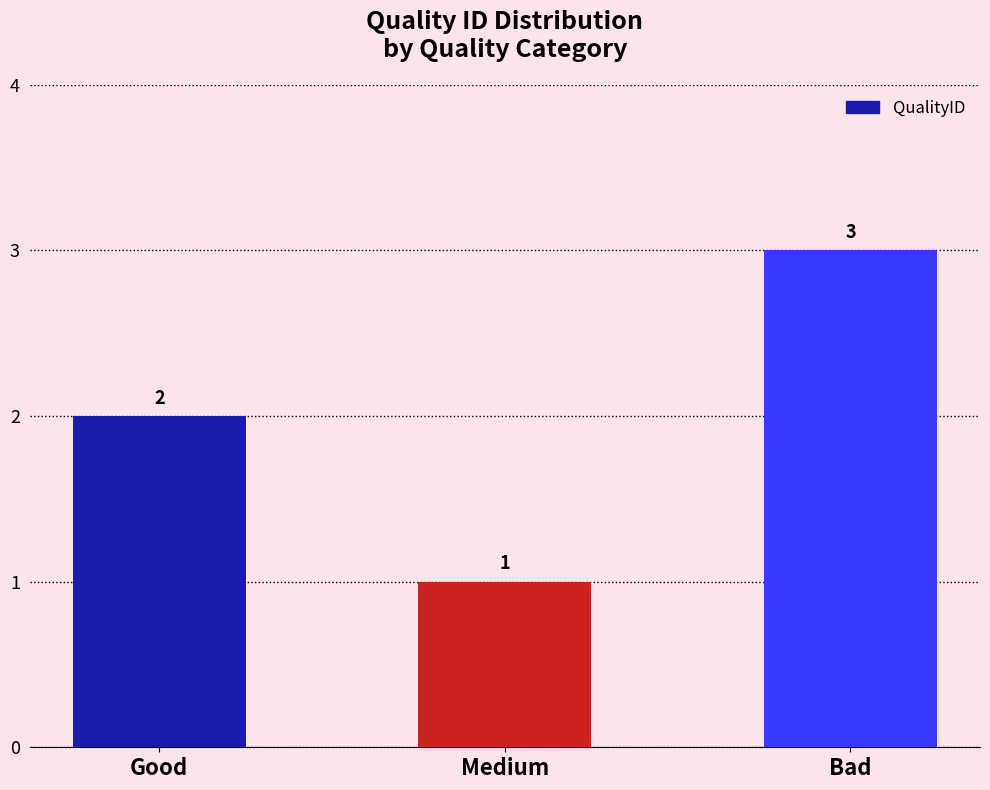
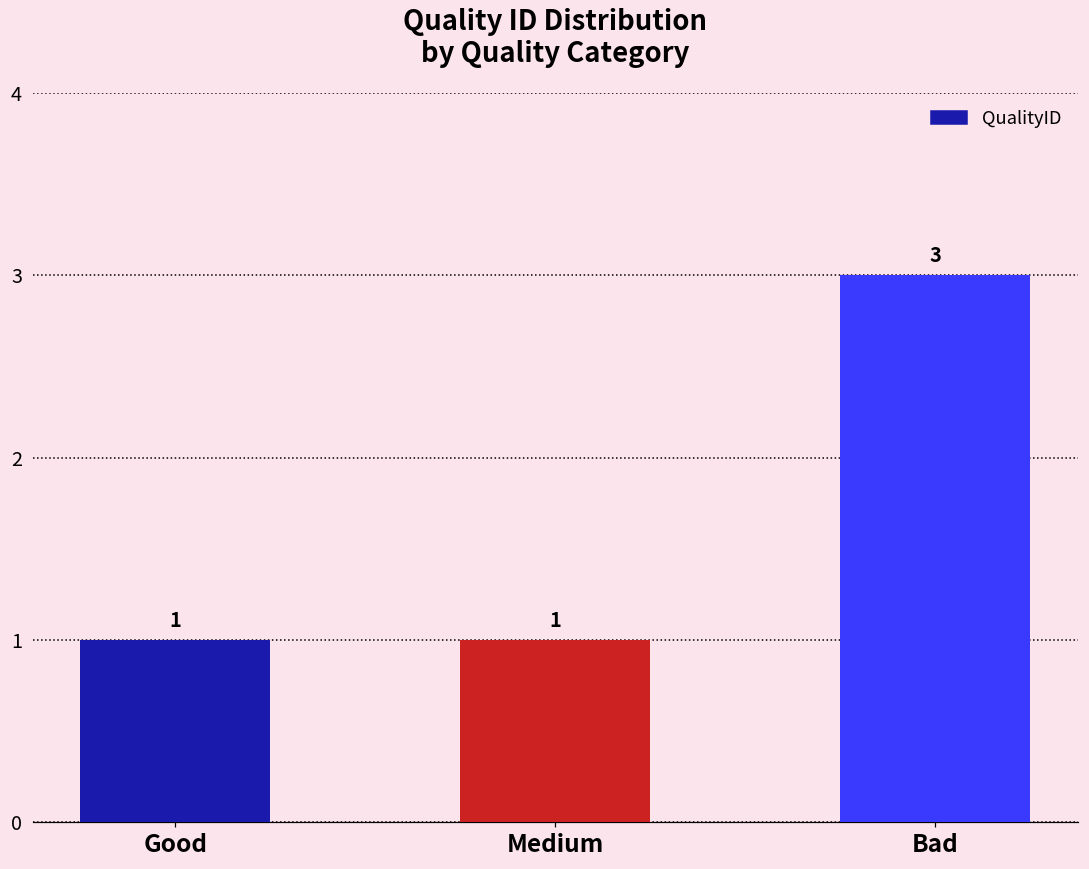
Good: 2 -> 1
